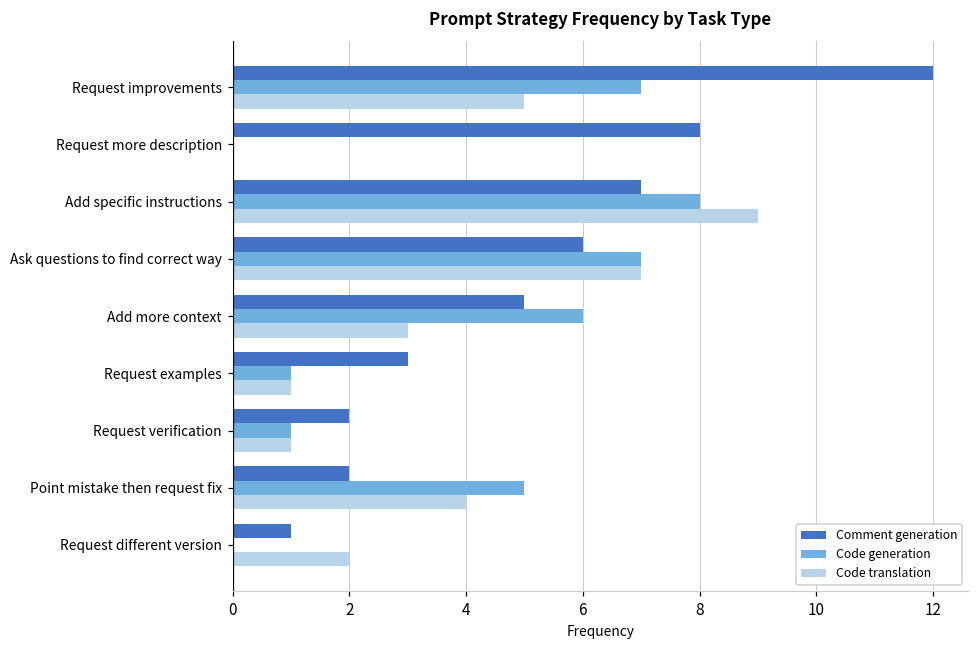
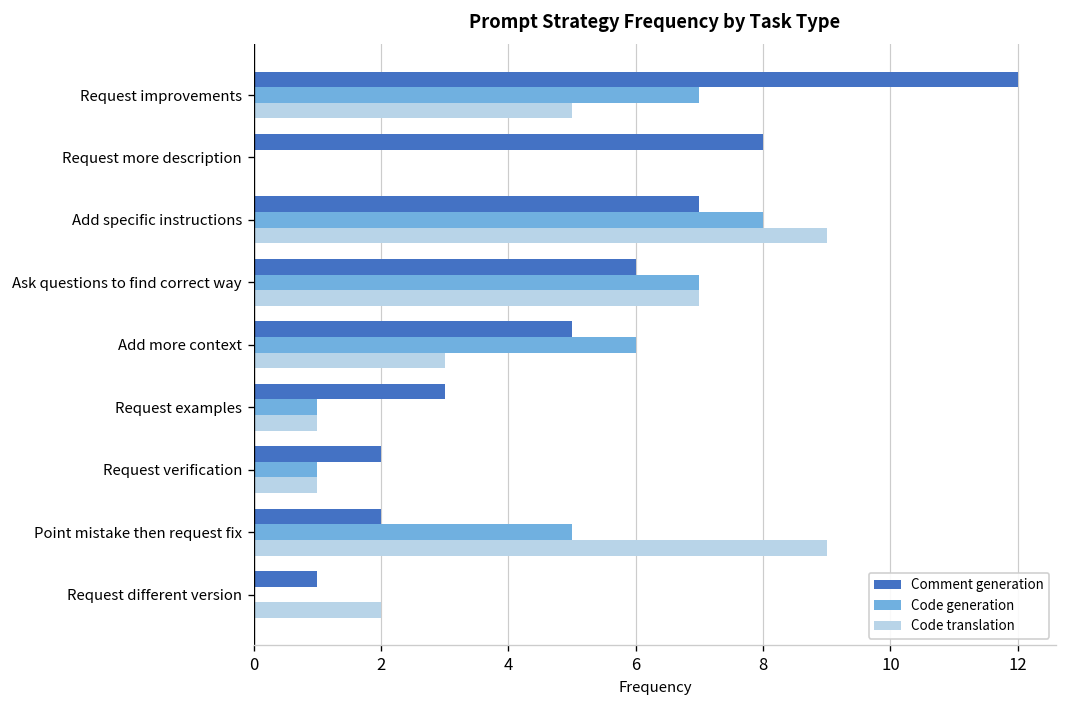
Code translation, Point mistake then request fix: 4 -> 9
